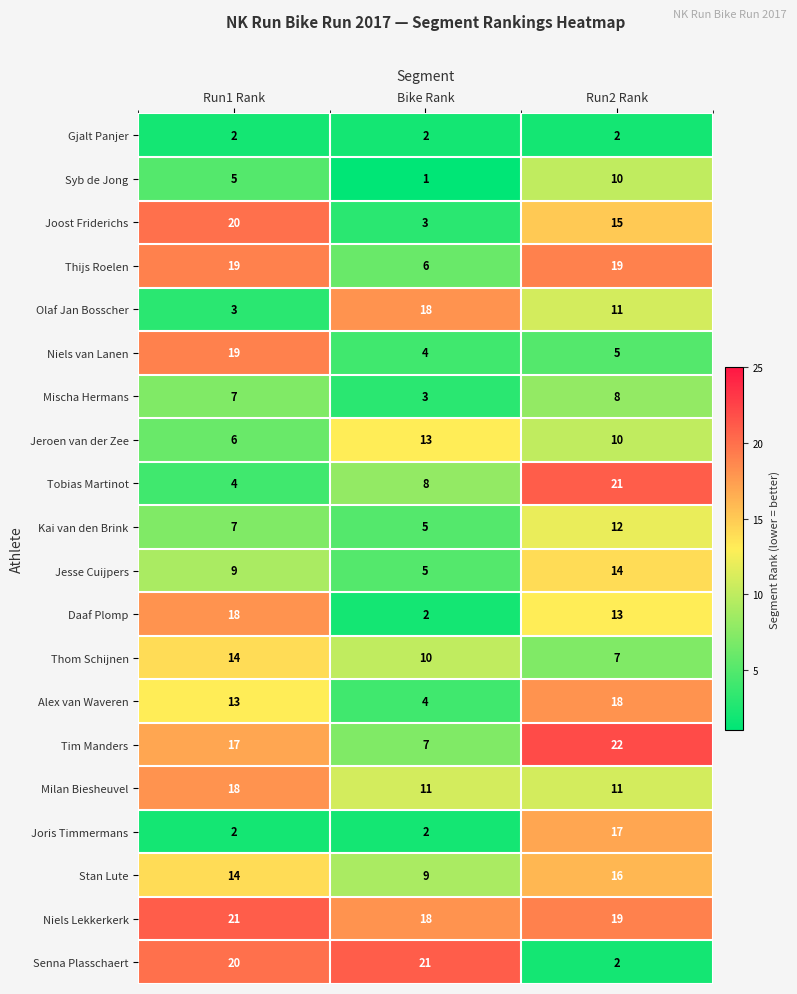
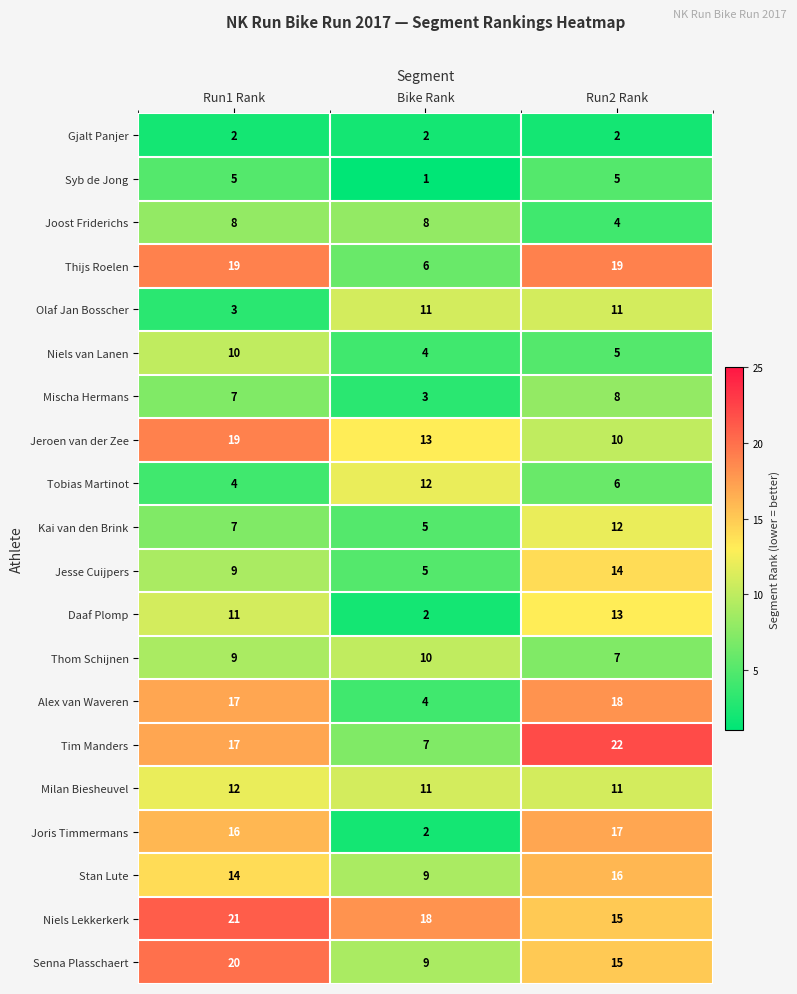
Syb de Jong, Run2 Rank: 10 -> 5
Joost Friderichs, Run1 Rank: 20 -> 8
Joost Friderichs, Bike Rank: 3 -> 8
Joost Friderichs, Run2 Rank: 15 -> 4
Olaf Jan Bosscher, Bike Rank: 18 -> 11
Niels van Lanen, Run1 Rank: 19 -> 10
Jeroen van der Zee, Run1 Rank: 6 -> 19
Tobias Martinot, Bike Rank: 8 -> 12
Tobias Martinot, Run2 Rank: 21 -> 6
Daaf Plomp, Run1 Rank: 18 -> 11
Thom Schijnen, Run1 Rank: 14 -> 9
Alex van Waveren, Run1 Rank: 13 -> 17
Milan Biesheuvel, Run1 Rank: 18 -> 12
Joris Timmermans, Run1 Rank: 2 -> 16
Niels Lekkerkerk, Run2 Rank: 19 -> 15
Senna Plasschaert, Bike Rank: 21 -> 9
Senna Plasschaert, Run2 Rank: 2 -> 15
